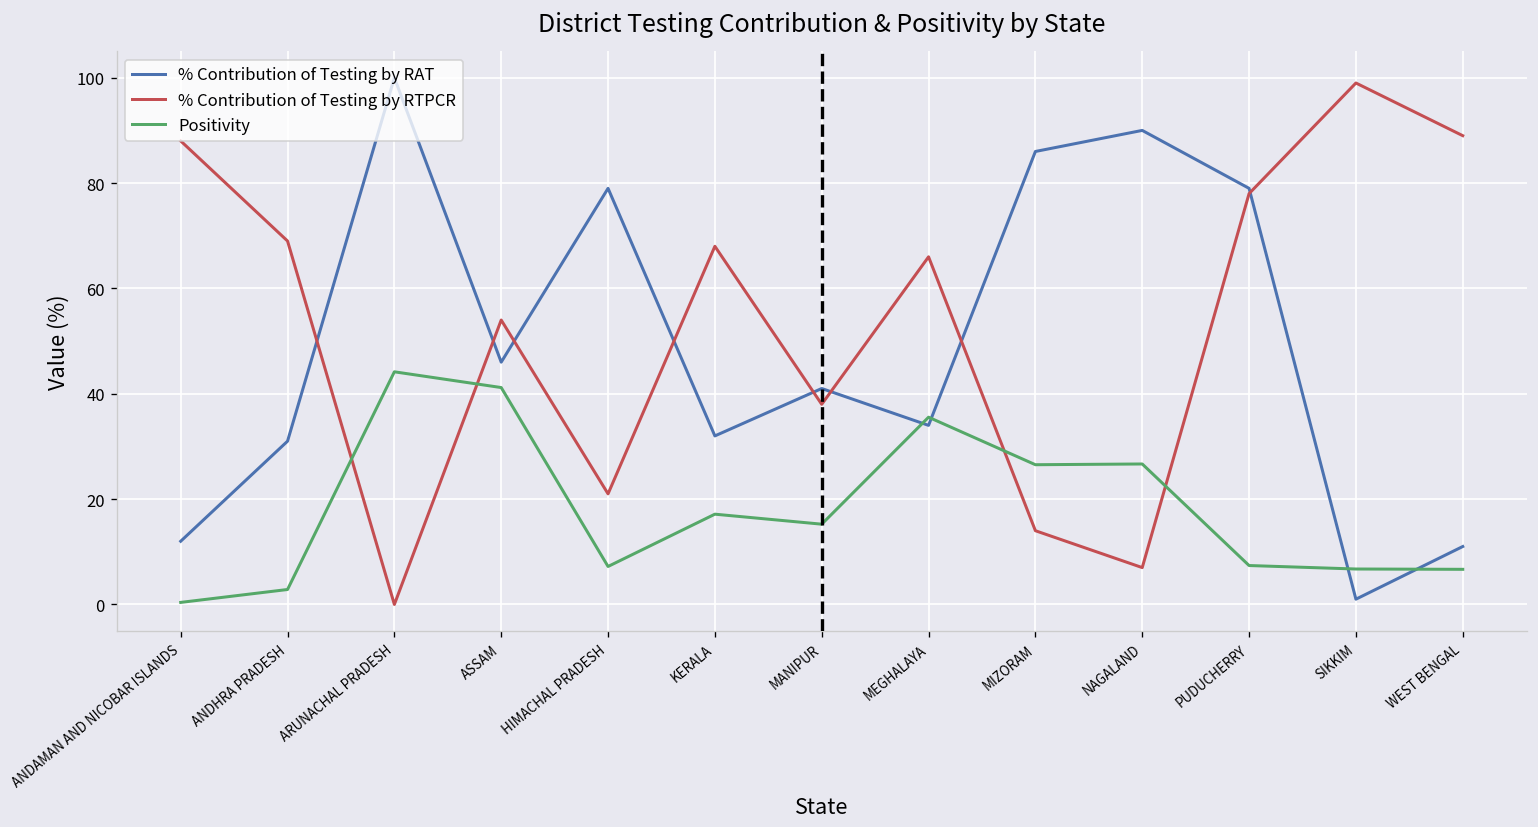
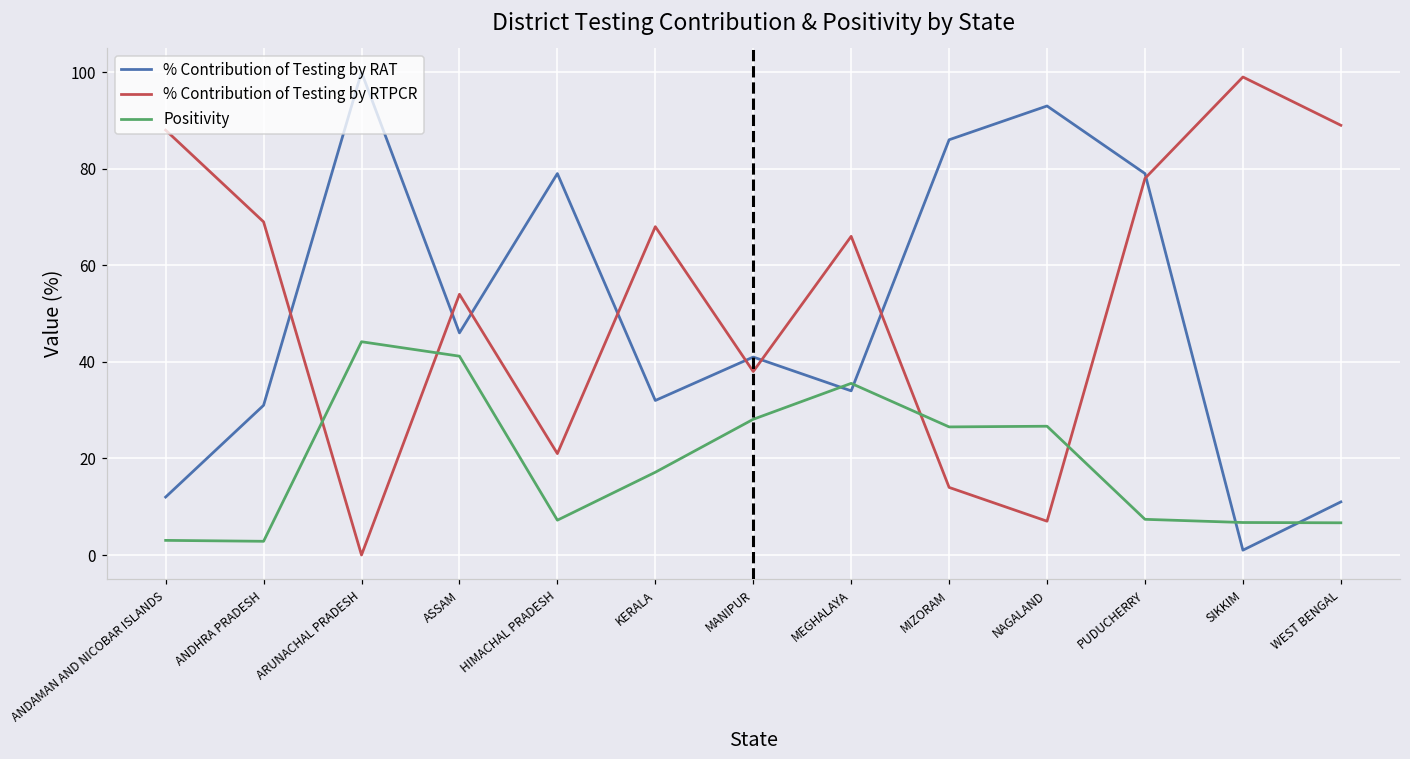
Positivity, ANDAMAN AND NICOBAR ISLANDS: 0 -> 3
Positivity, MANIPUR: 15 -> 28
% Contribution of Testing by RAT, NAGALAND: 90 -> 93
